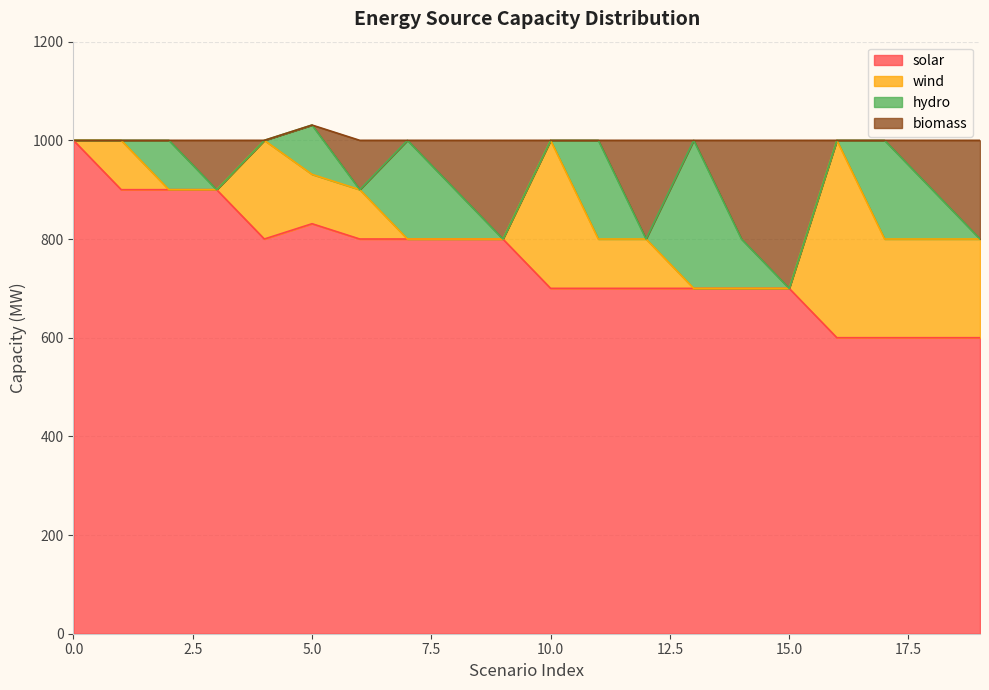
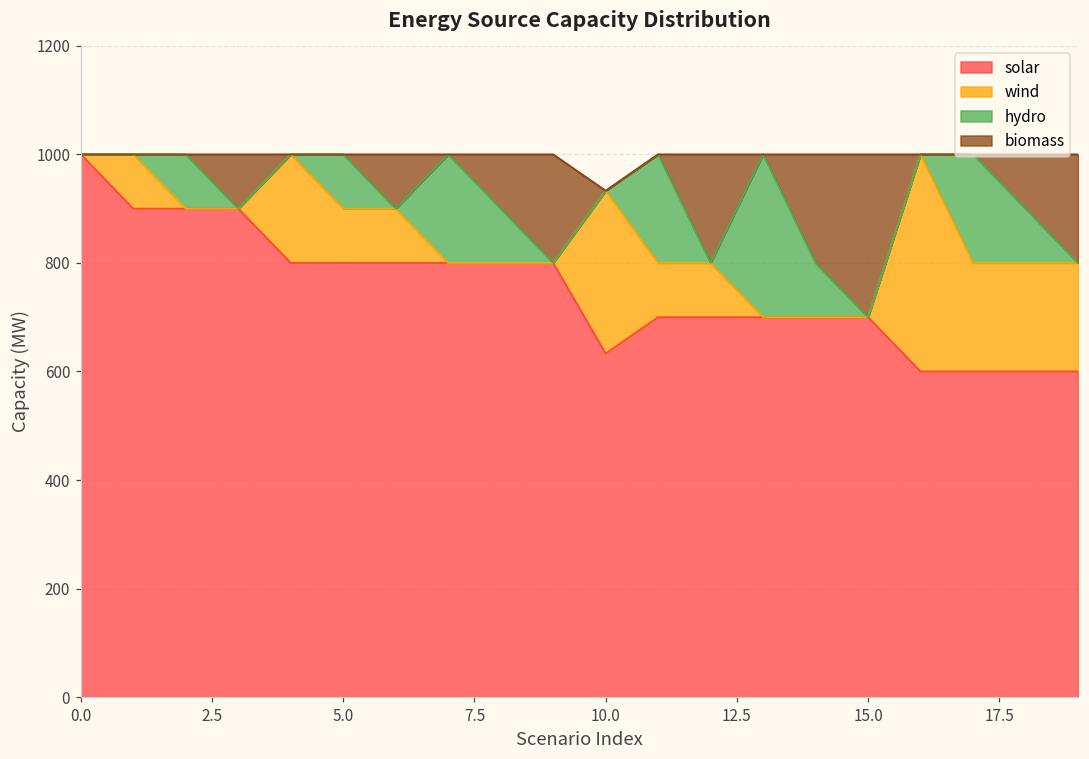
solar, 5.0: 830 -> 800
solar, 10.0: 700 -> 630
